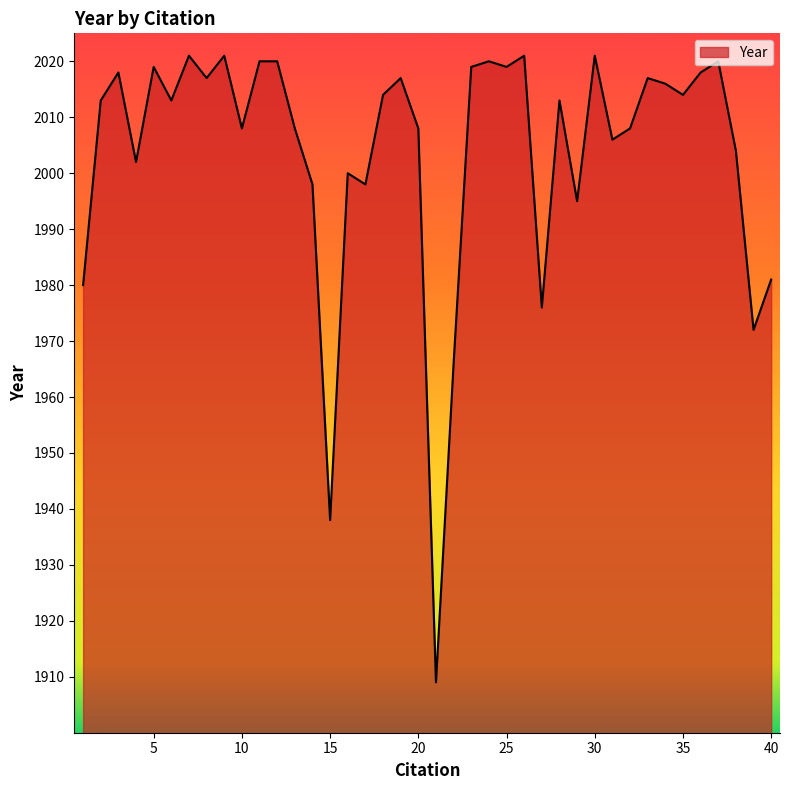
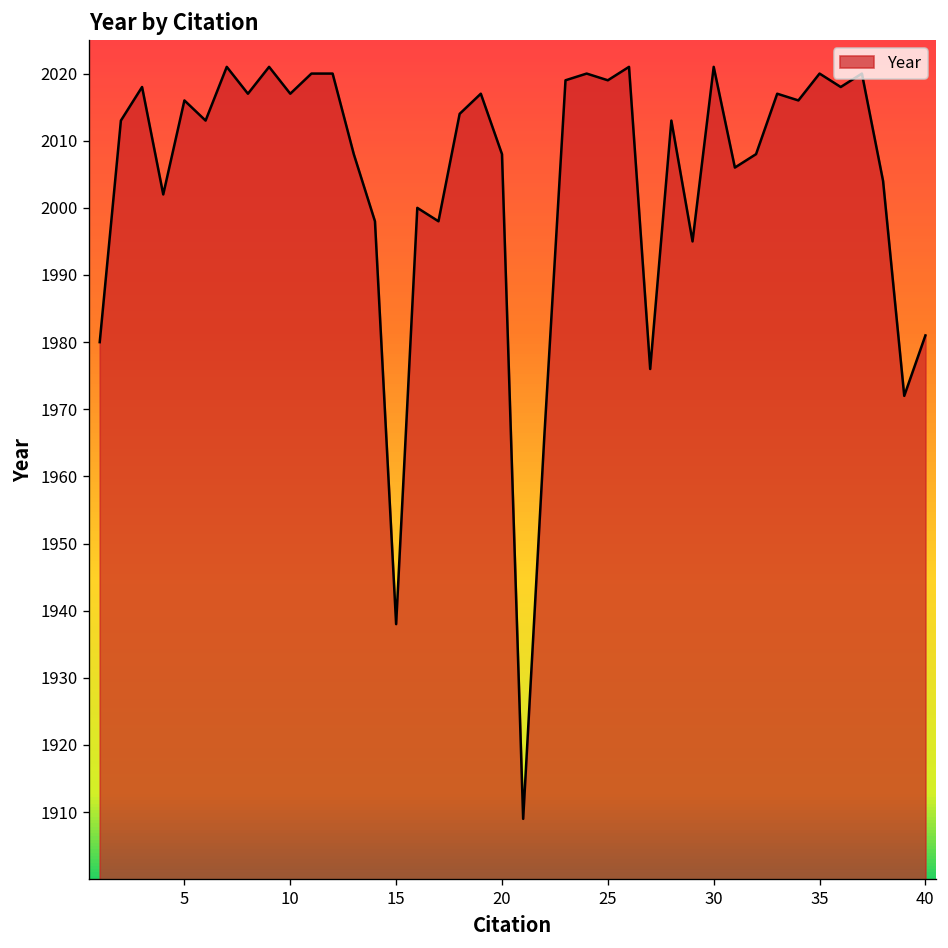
5: 2019 -> 2016
10: 2008 -> 2017
35: 2014 -> 2020
